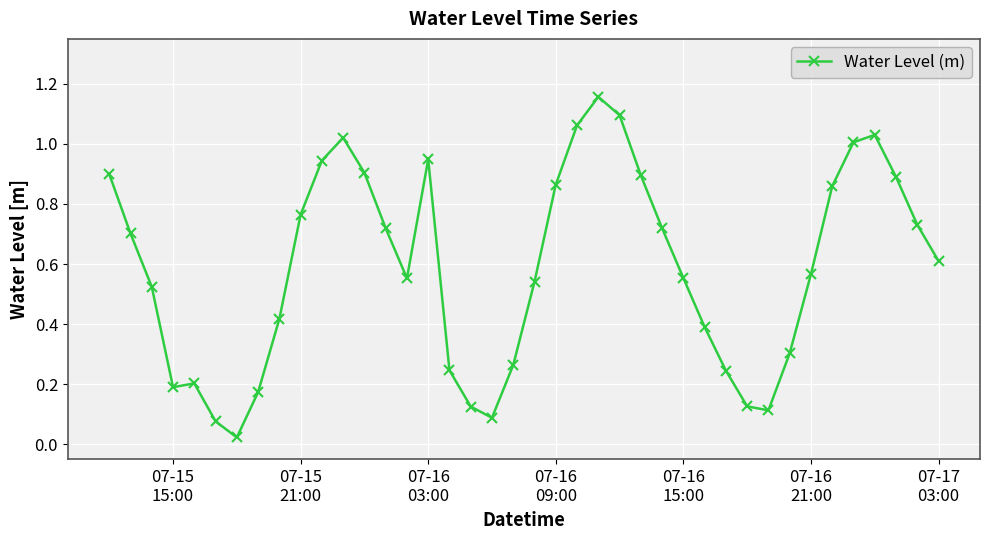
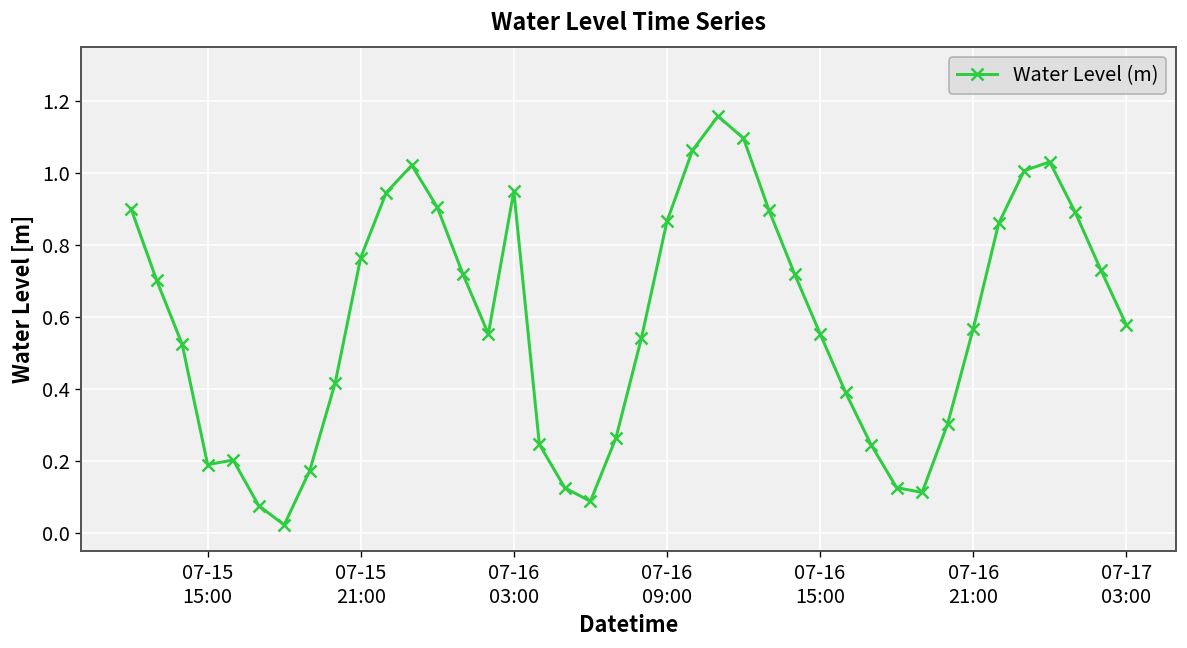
07-17 03:00: 0.61 -> 0.58
